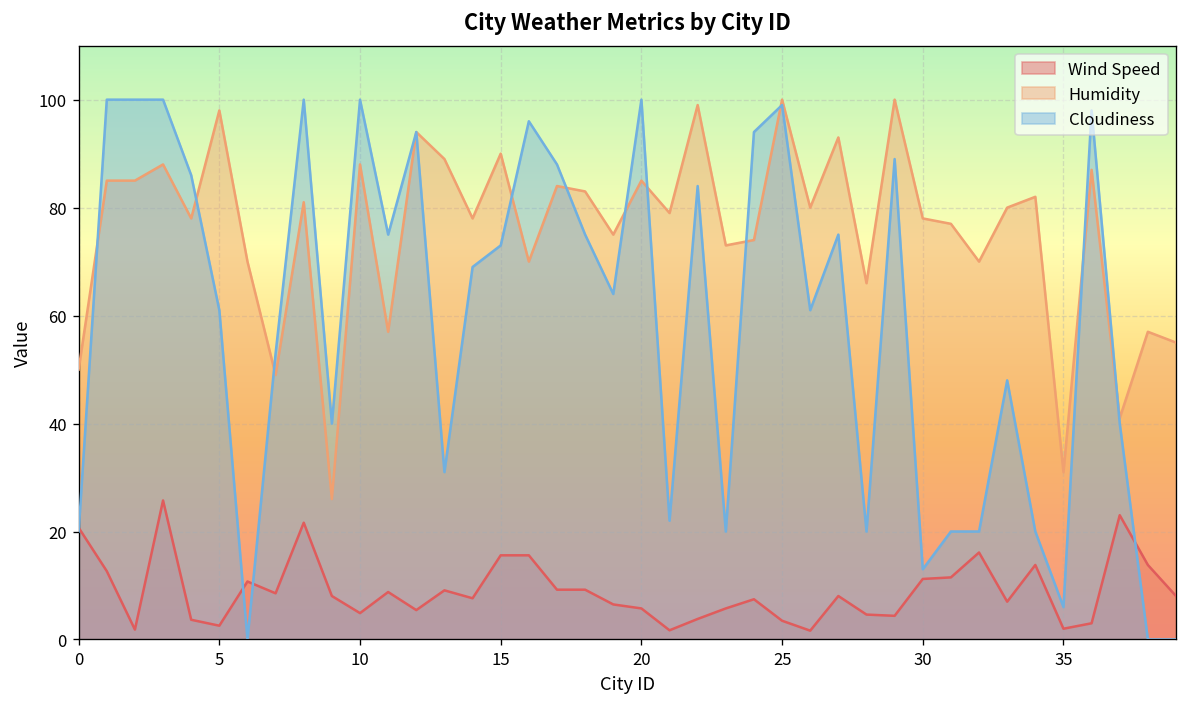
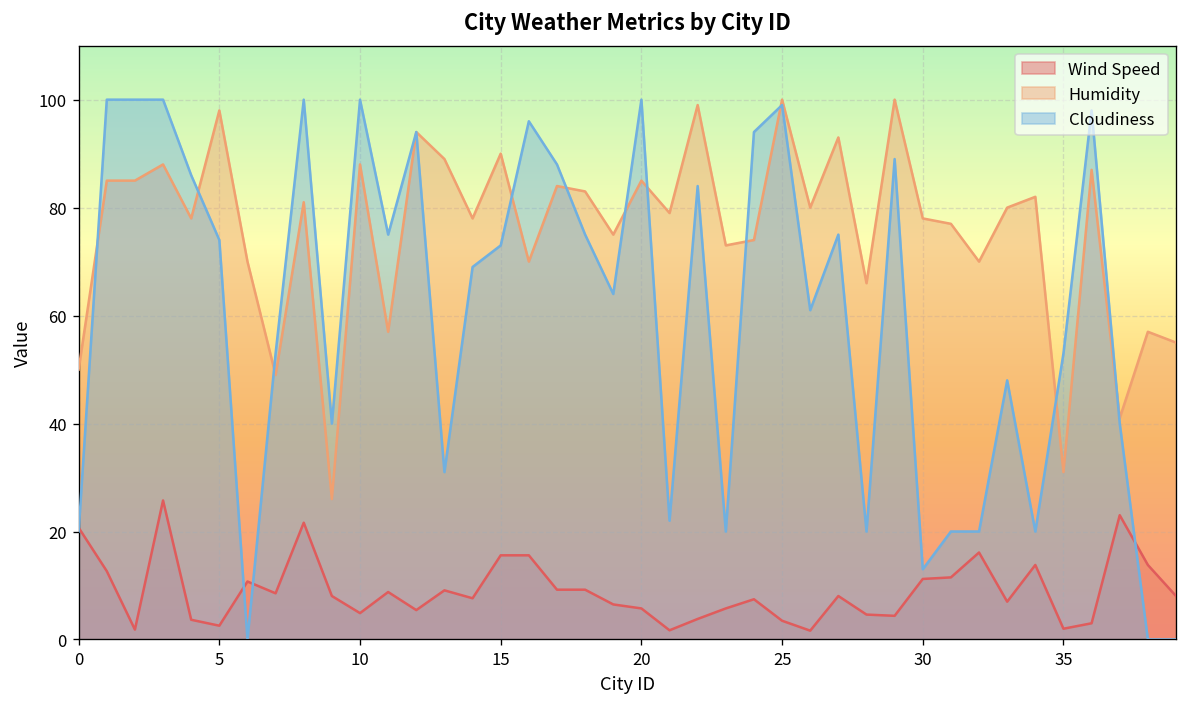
Cloudiness, 5: 61 -> 74
Cloudiness, 35: 6 -> 53
